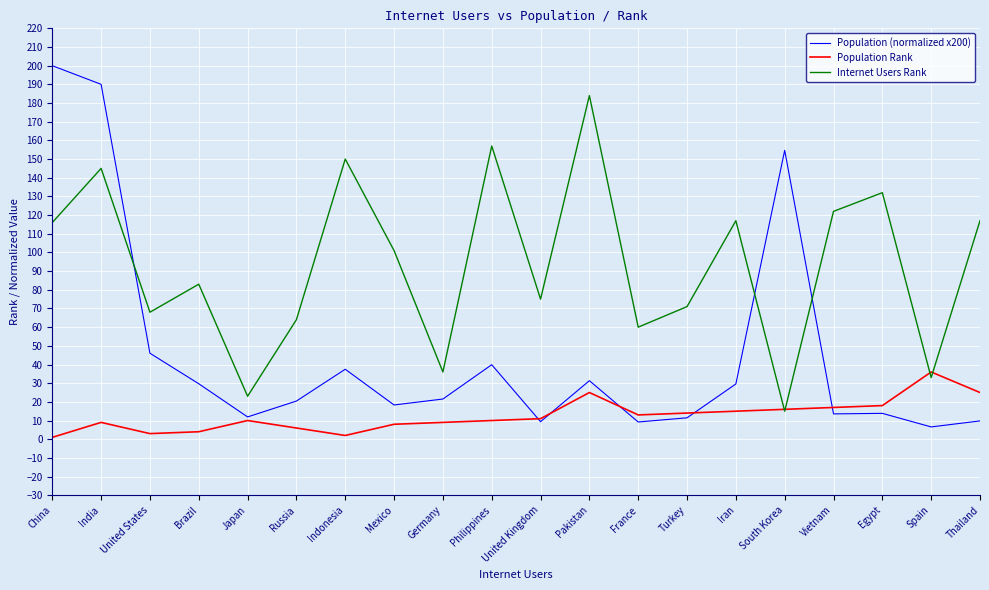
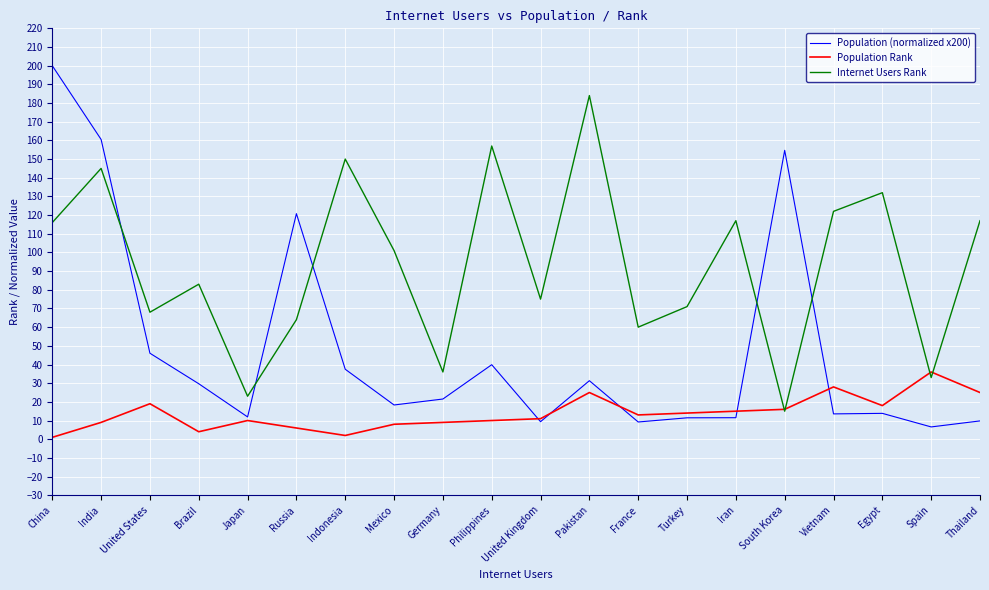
Population (normalized x200), India: 190 -> 160
Population Rank, United States: 3 -> 19
Population (normalized x200), Russia: 20 -> 121
Population (normalized x200), Iran: 30 -> 12
Population Rank, Vietnam: 17 -> 28
